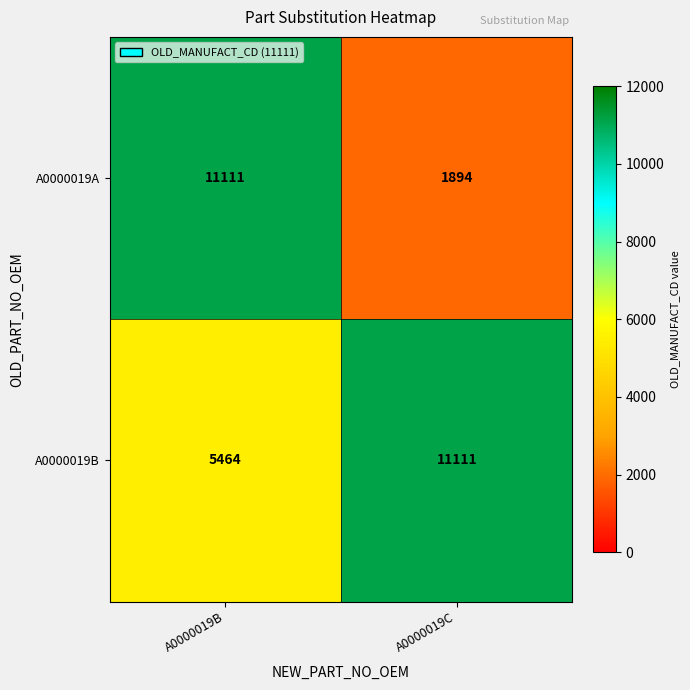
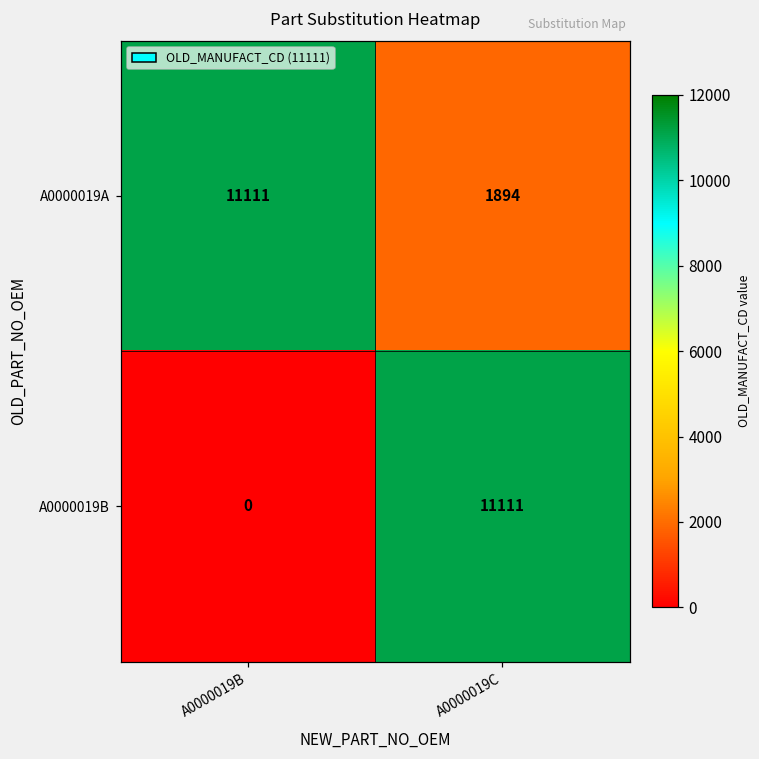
A0000019B, A0000019B: 5464 -> 0
